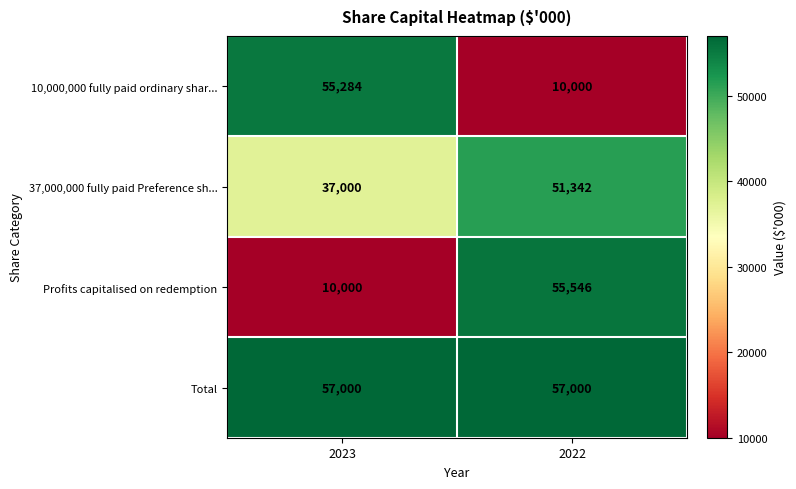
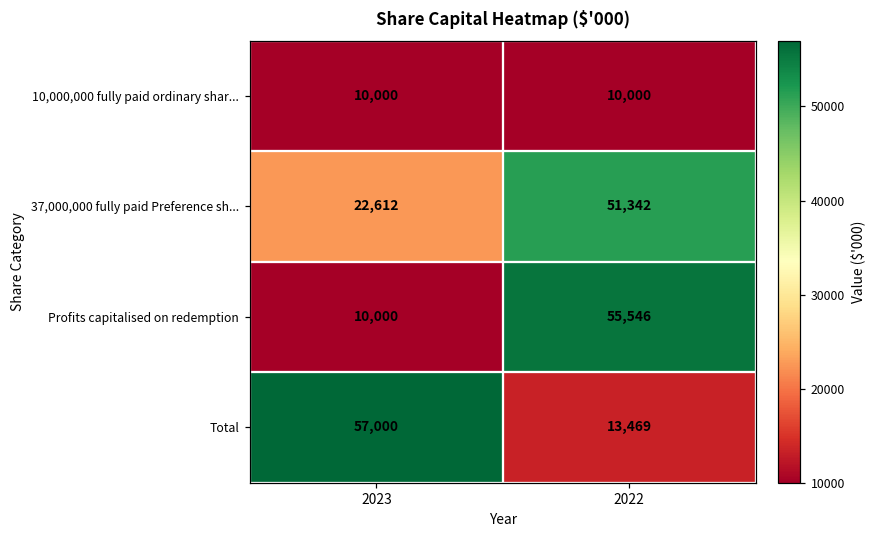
10,000,000 fully paid ordinary shar..., 2023: 55,284 -> 10,000
37,000,000 fully paid Preference sh..., 2023: 37,000 -> 22,612
Total, 2022: 57,000 -> 13,469
